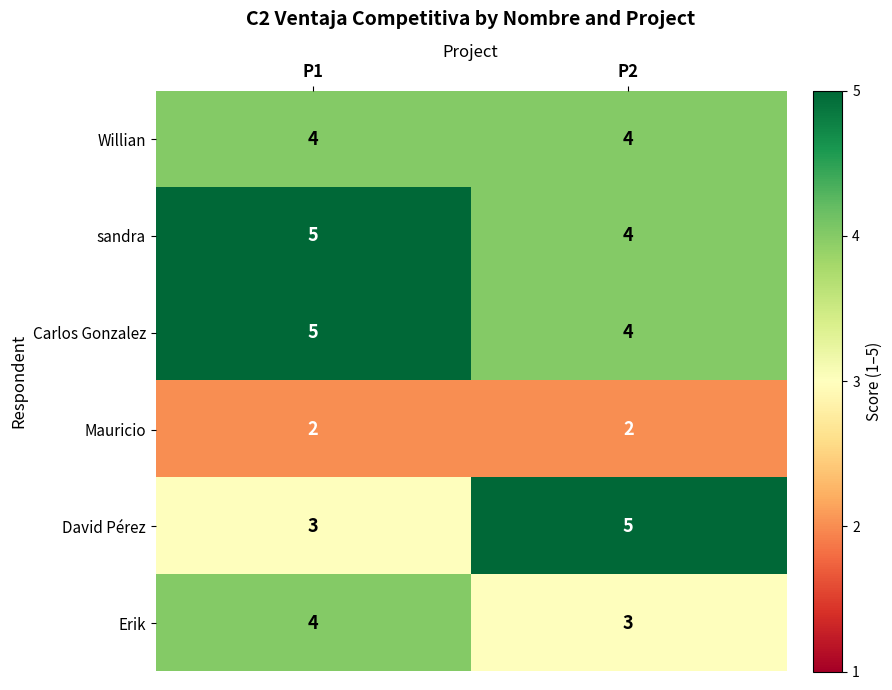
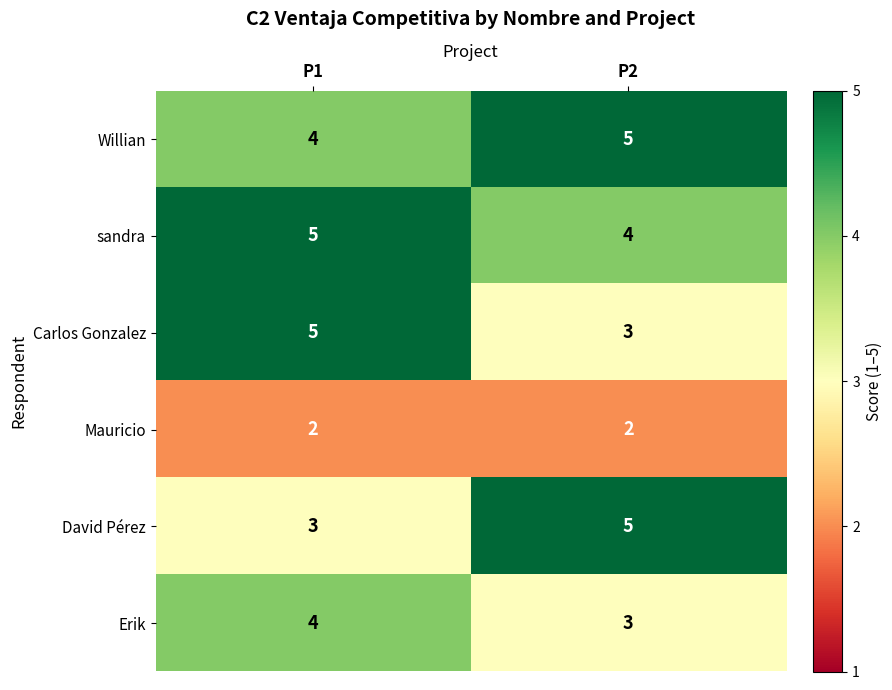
Willian, P2: 4 -> 5
Carlos Gonzalez, P2: 4 -> 3
